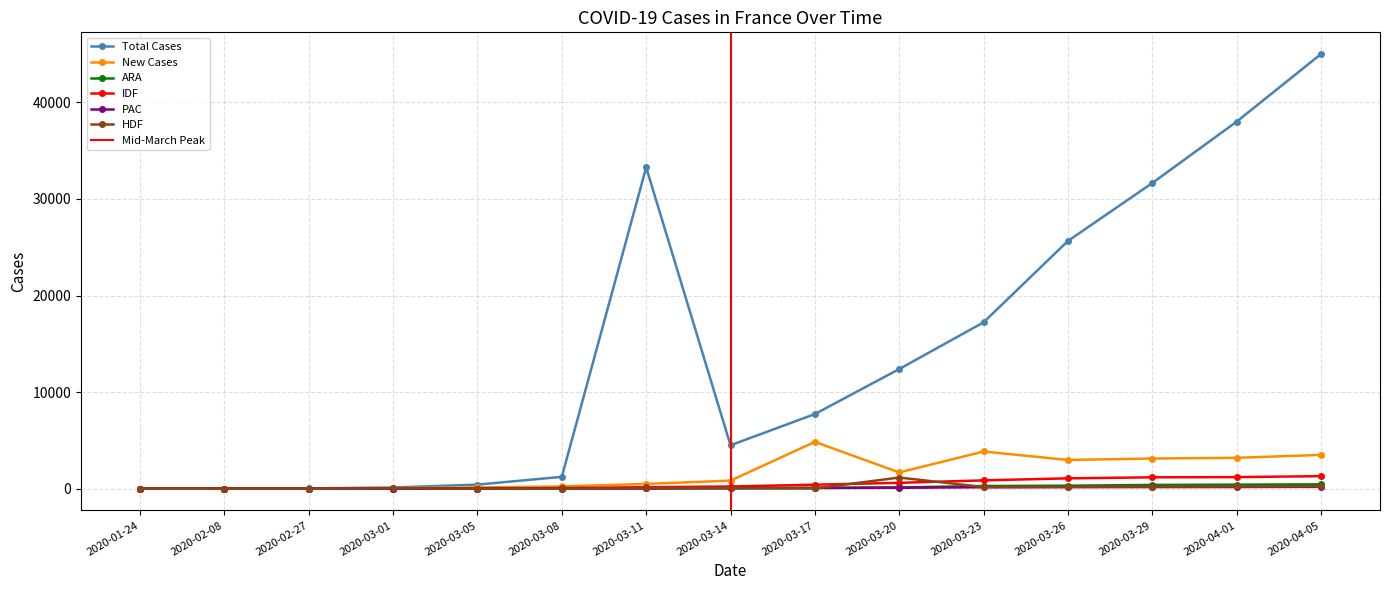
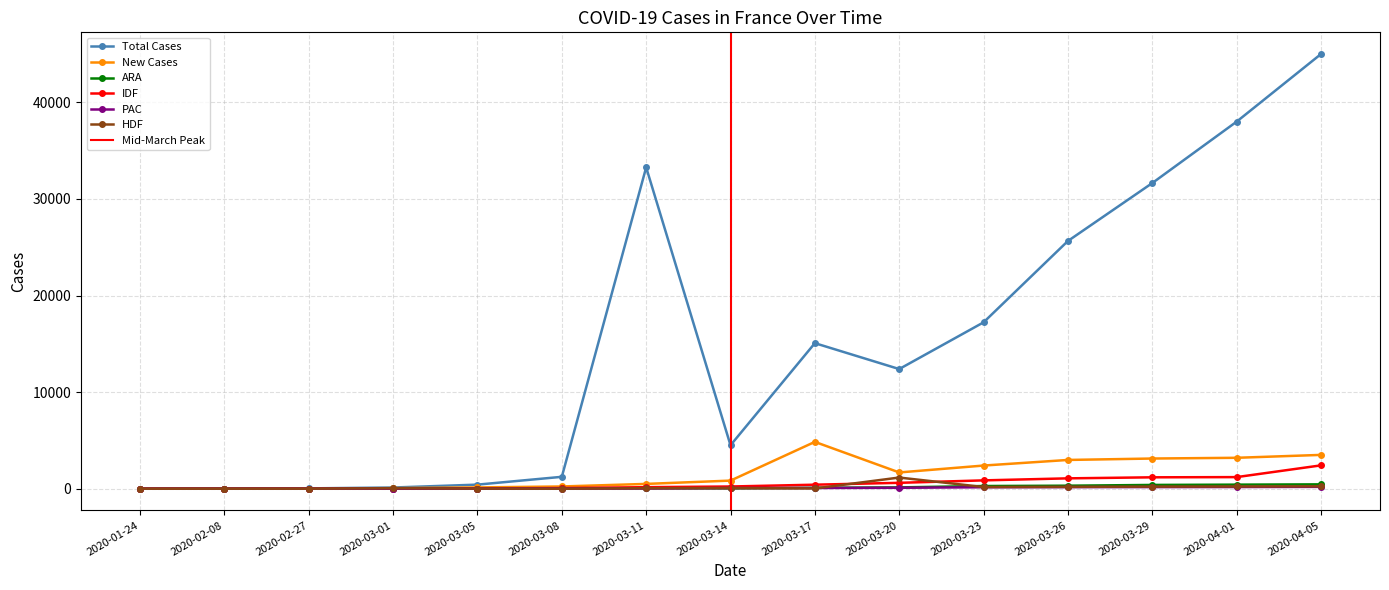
Total Cases, 2020-03-17: 8000 -> 15000
New Cases, 2020-03-23: 4000 -> 2000
IDF, 2020-04-05: 1000 -> 2000
